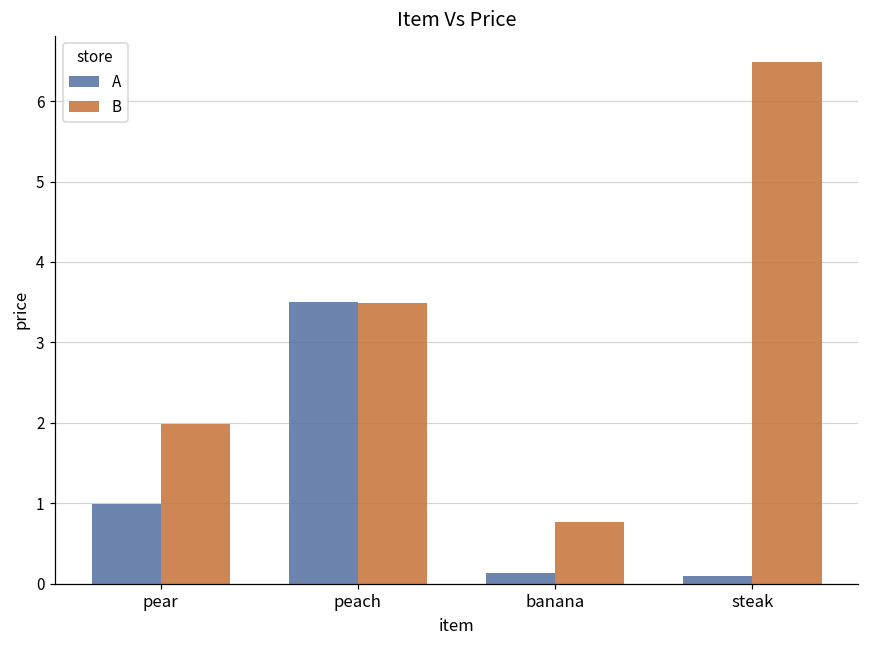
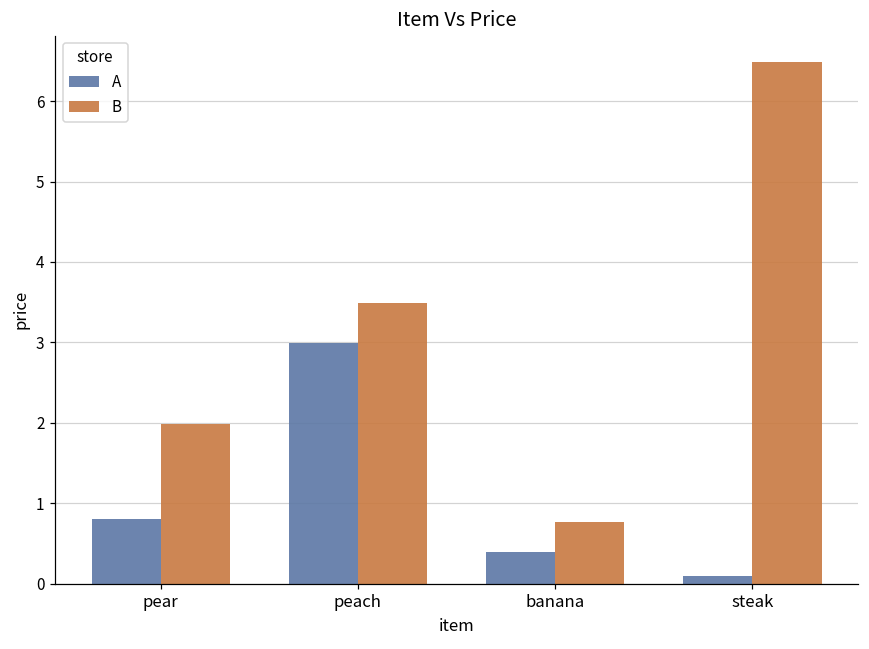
A, pear: 1.0 -> 0.8
A, peach: 3.5 -> 3.0
A, banana: 0.1 -> 0.4
